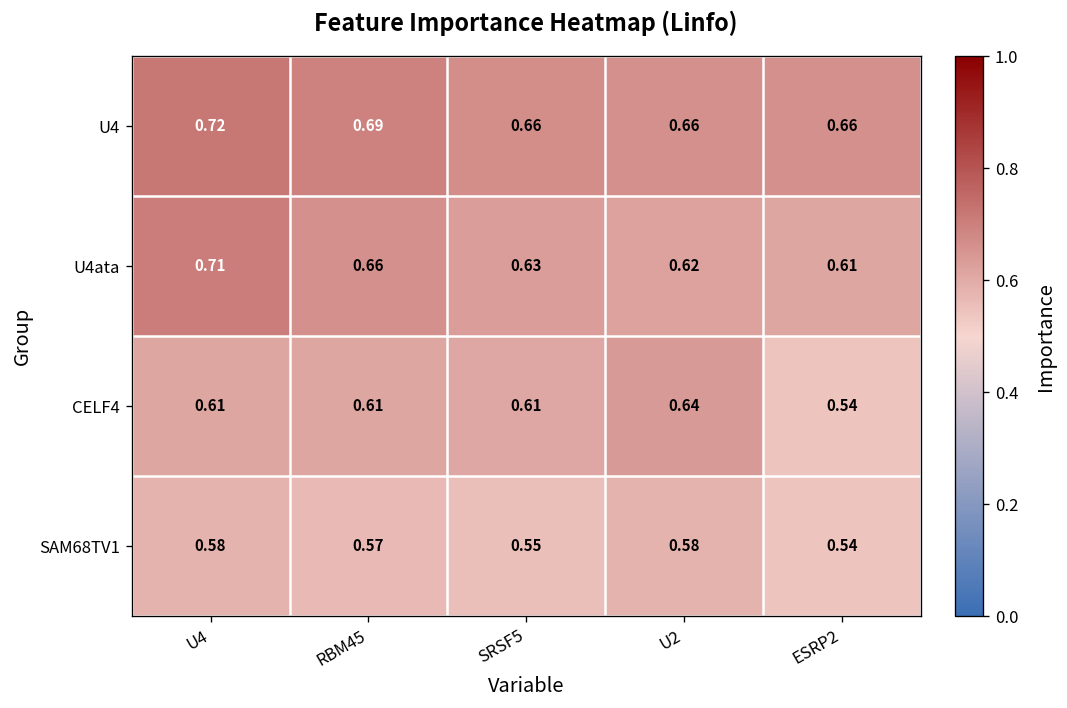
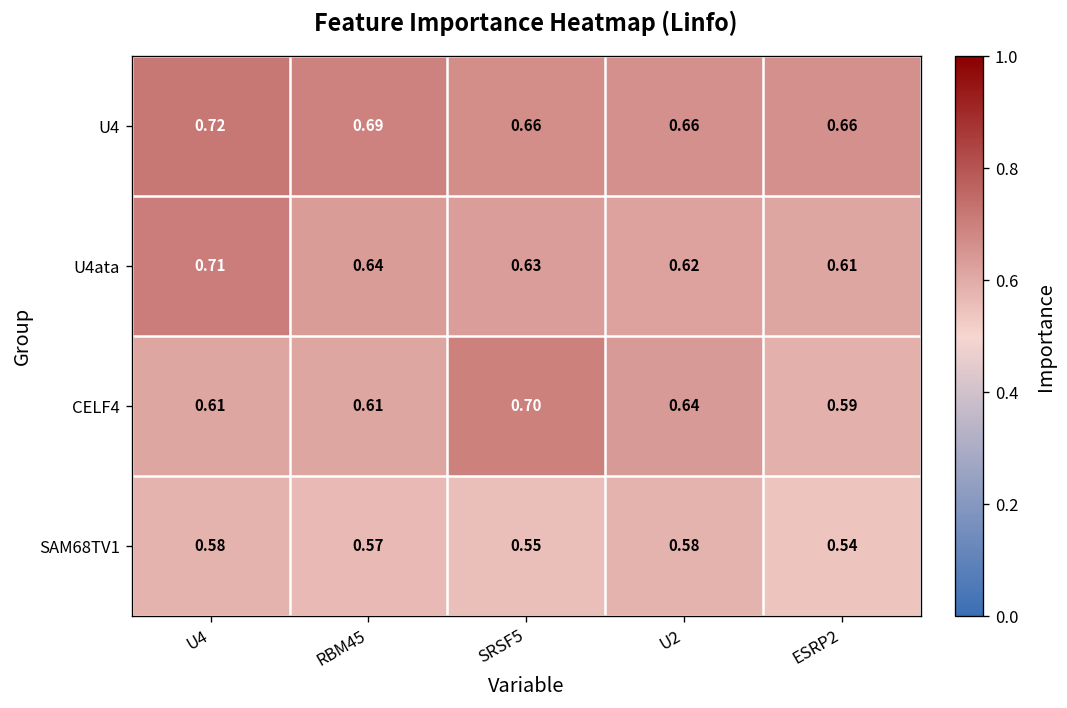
U4ata, RBM45: 0.66 -> 0.64
CELF4, SRSF5: 0.61 -> 0.70
CELF4, ESRP2: 0.54 -> 0.59
